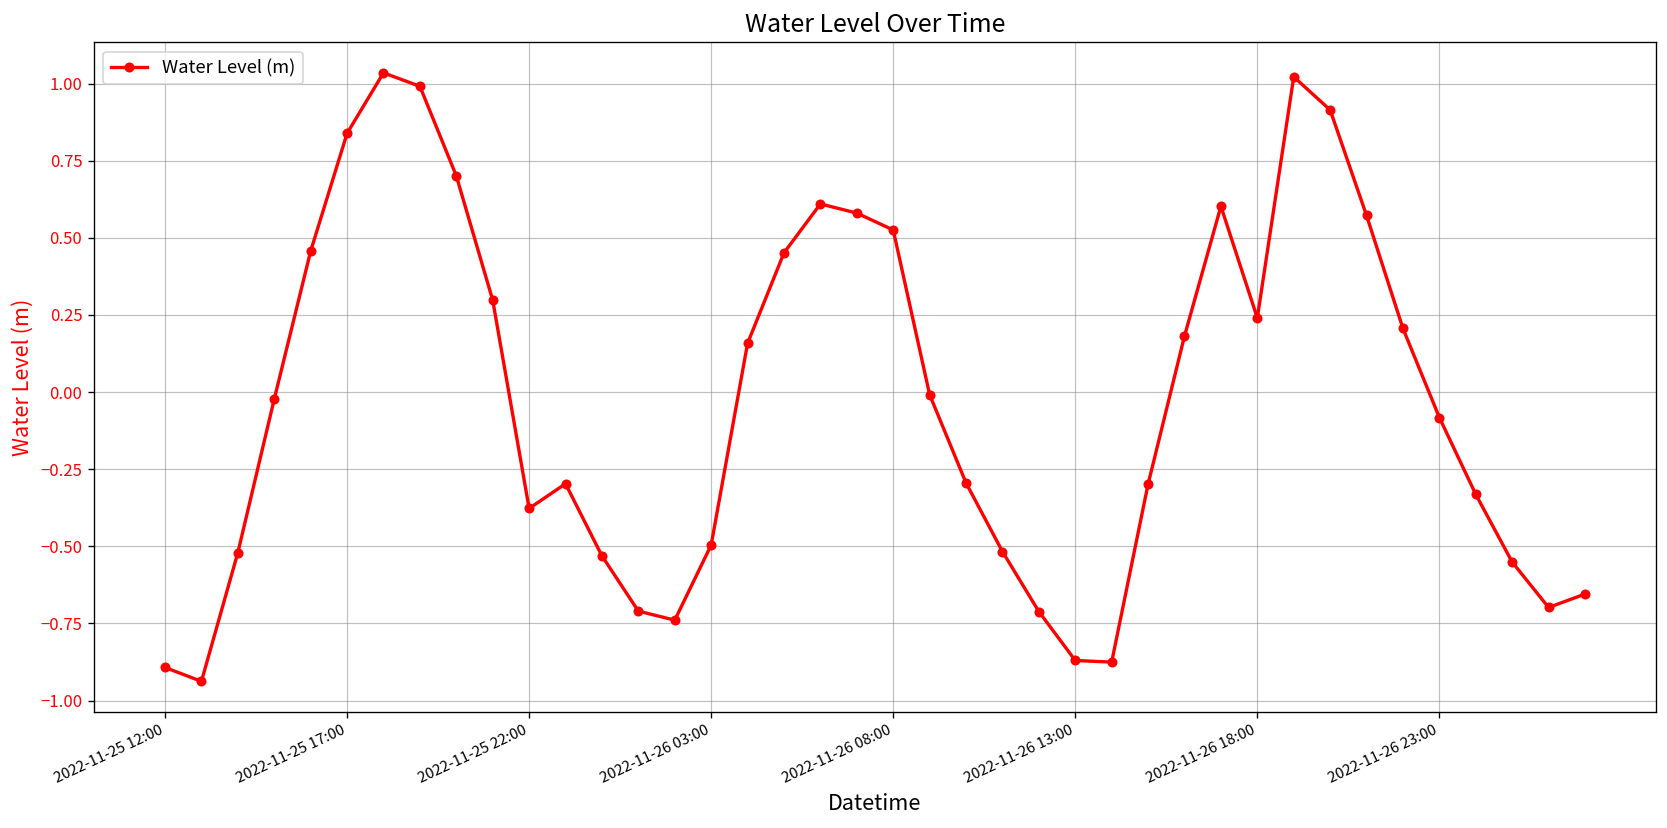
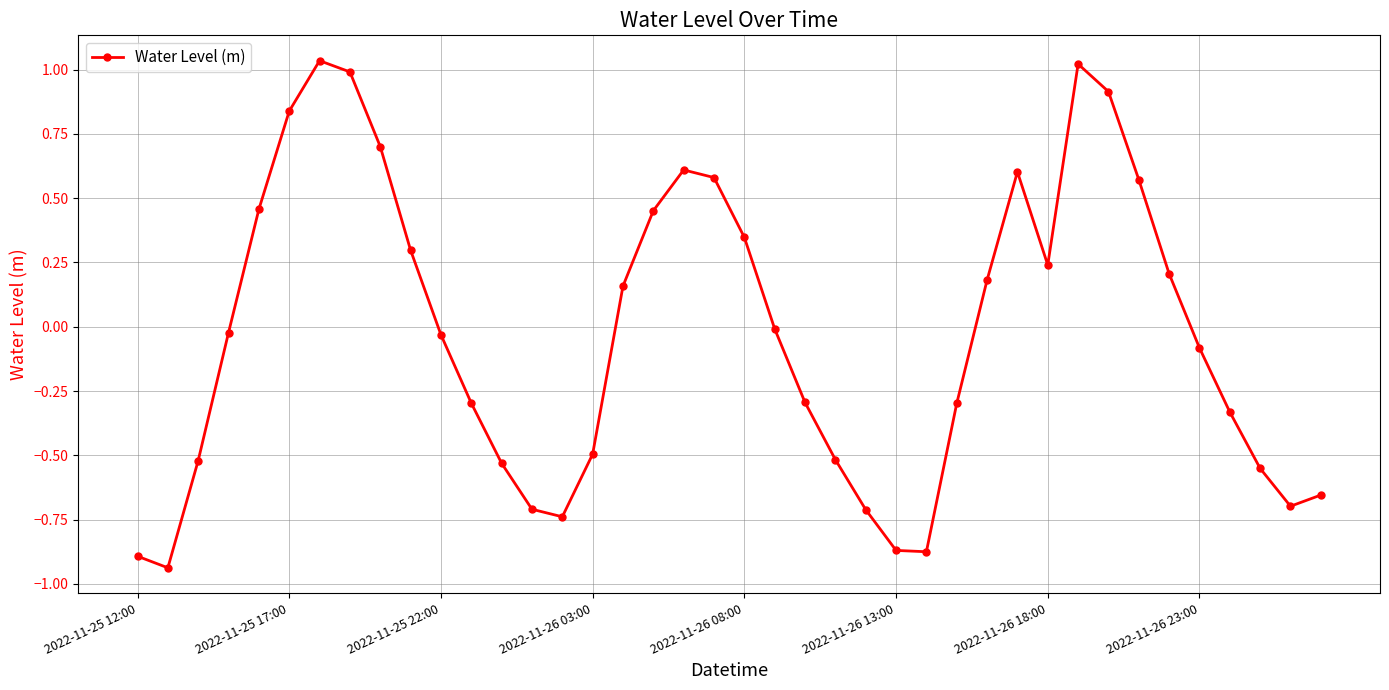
2022-11-25 22:00: -0.38 -> -0.03
2022-11-26 08:00: 0.53 -> 0.35
